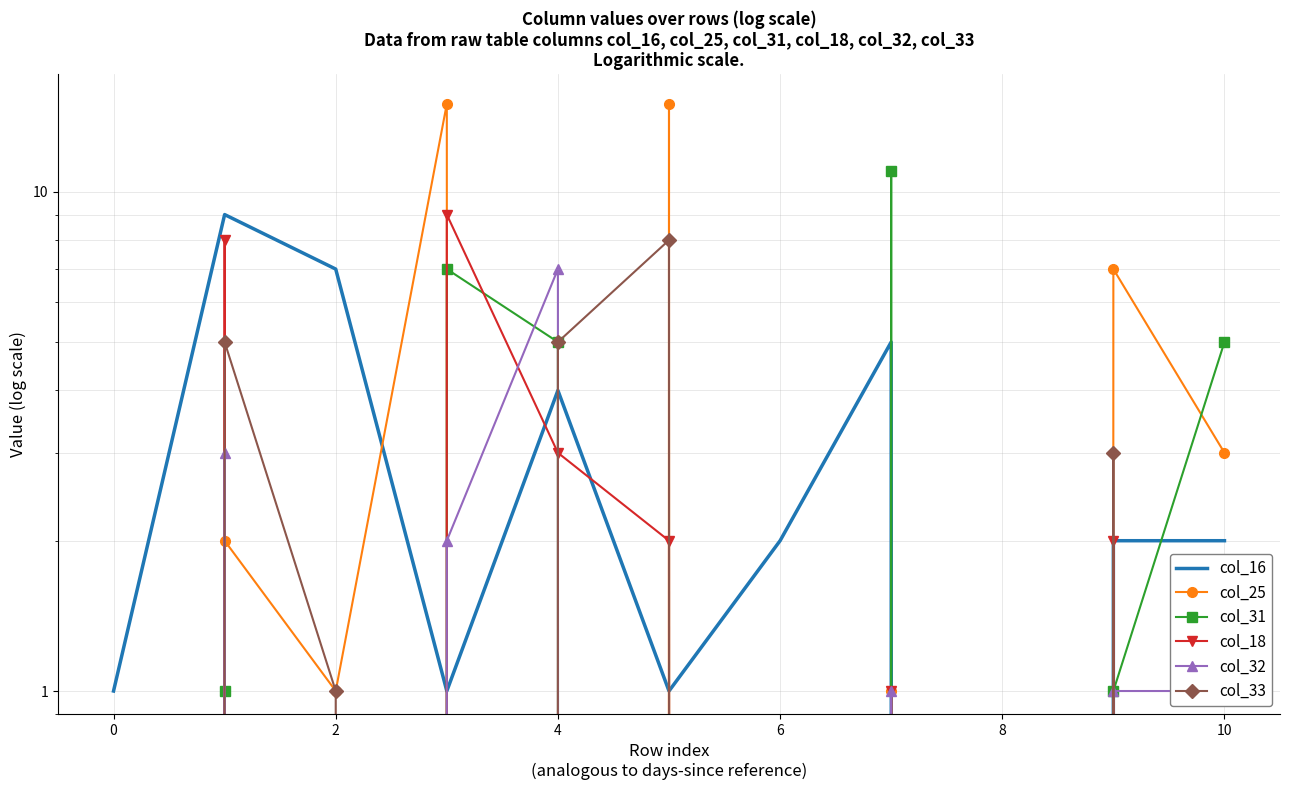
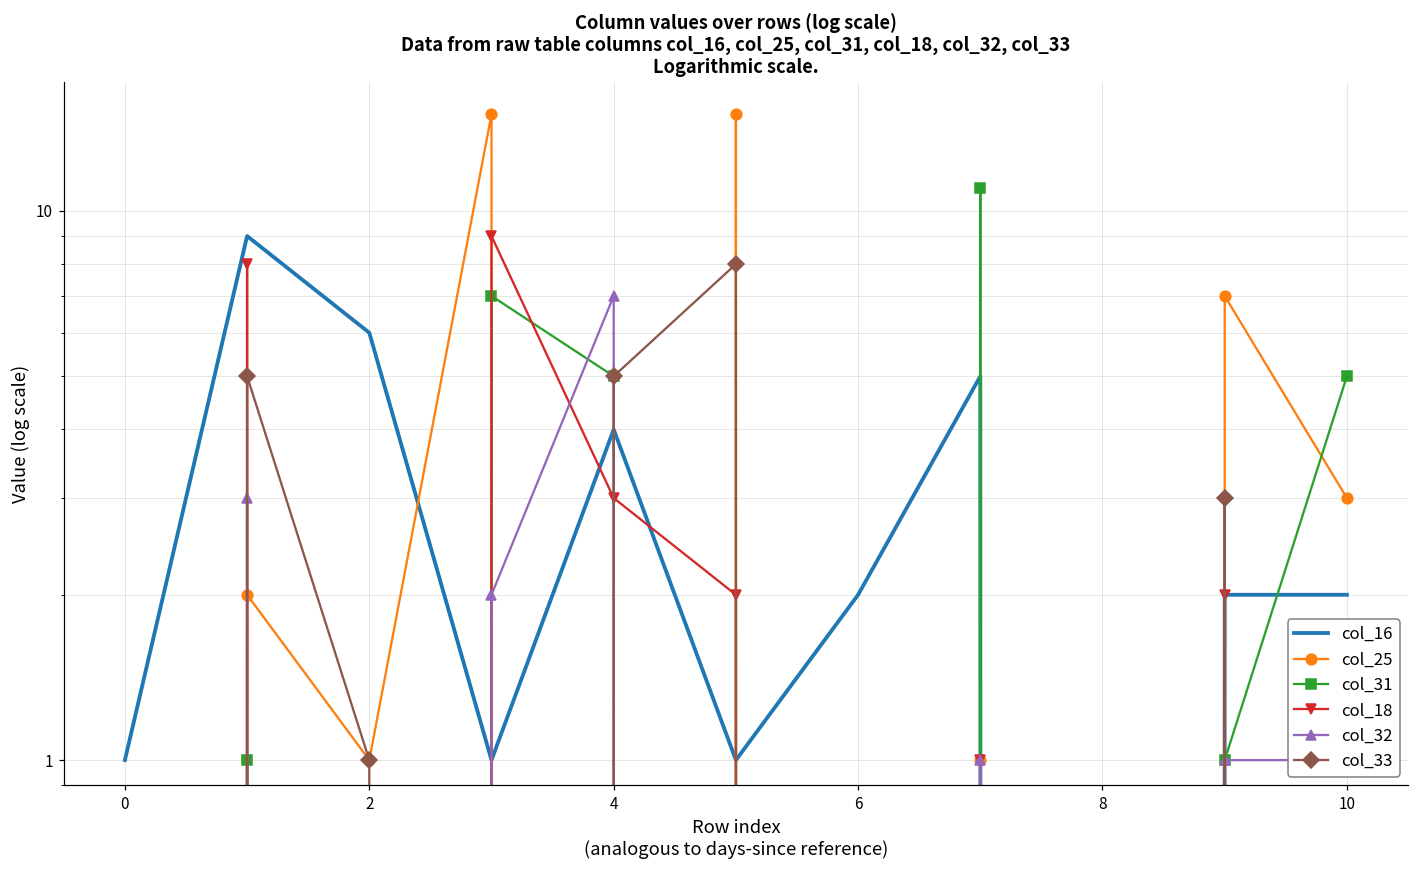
col_16, 2: 7 -> 6
